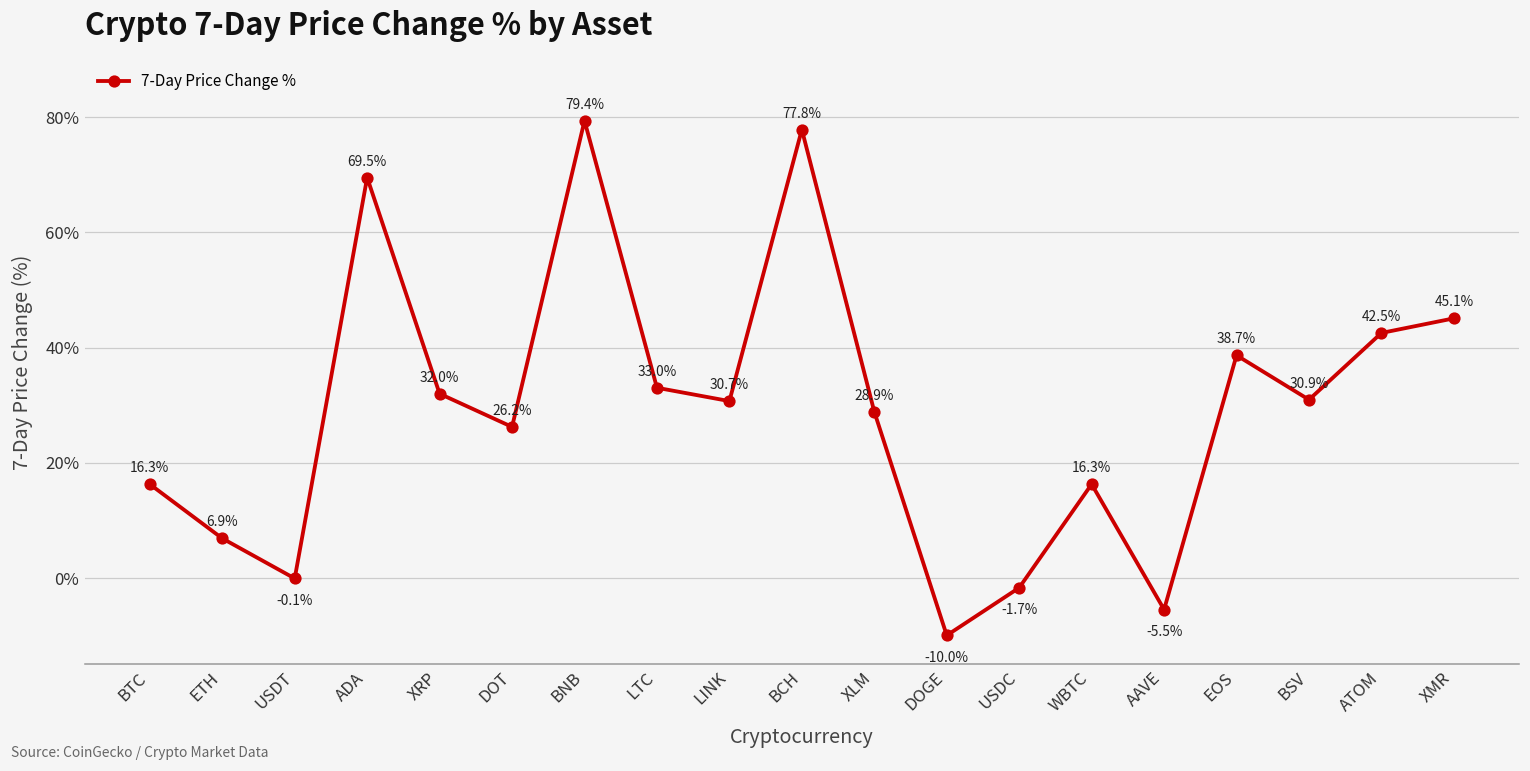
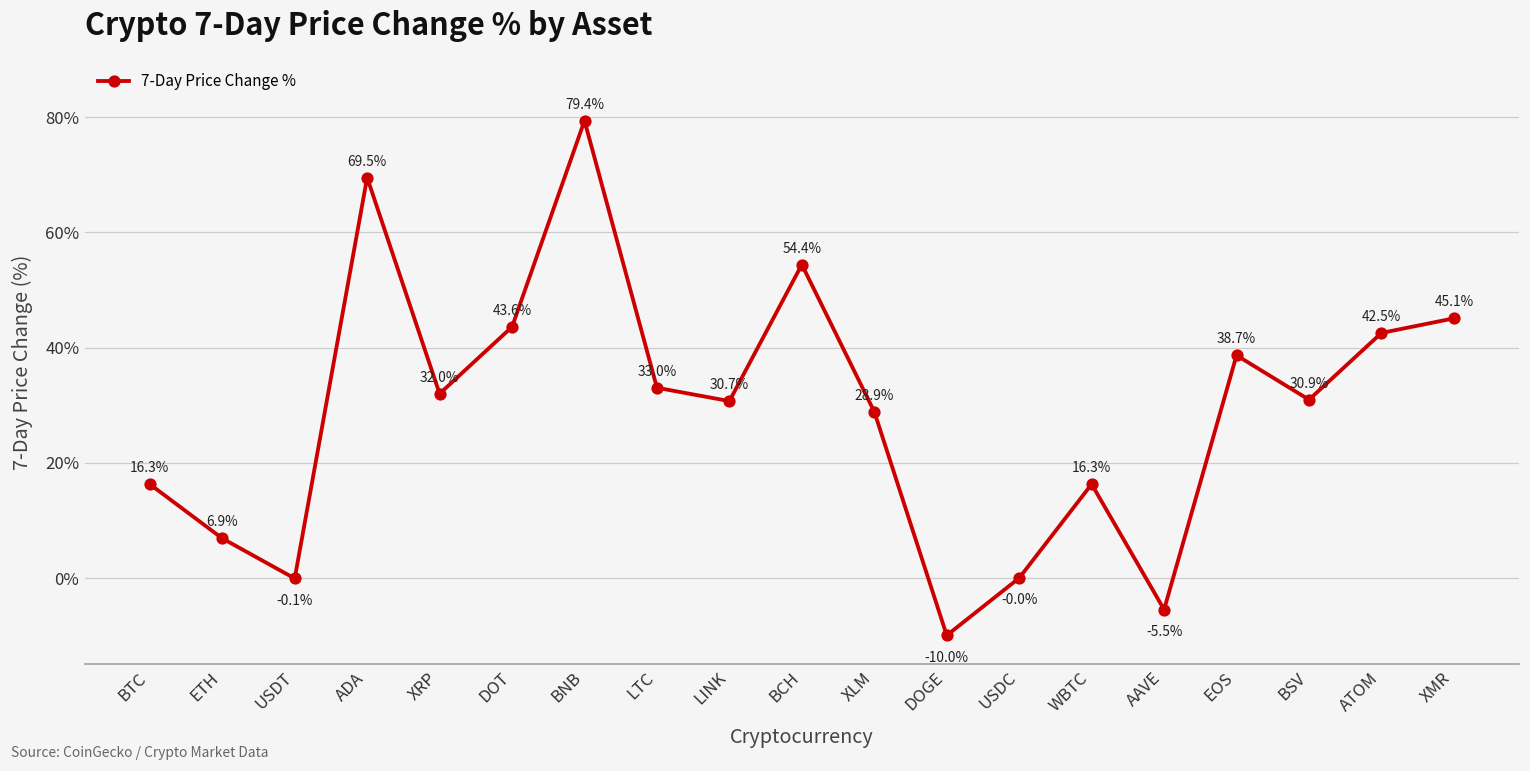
DOT: 26.2% -> 43.6%
BCH: 77.8% -> 54.4%
USDC: -1.7% -> -0.0%
